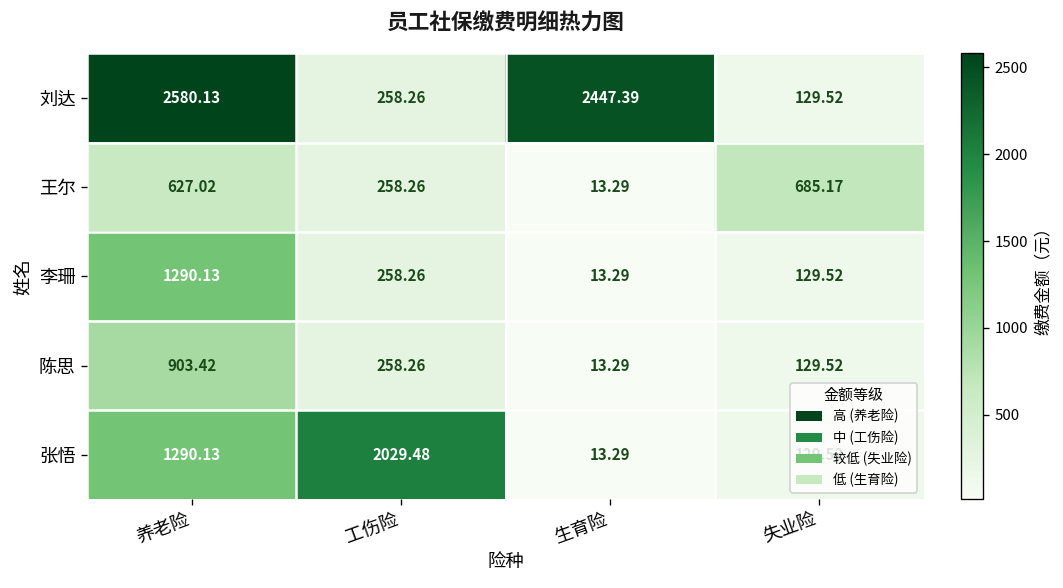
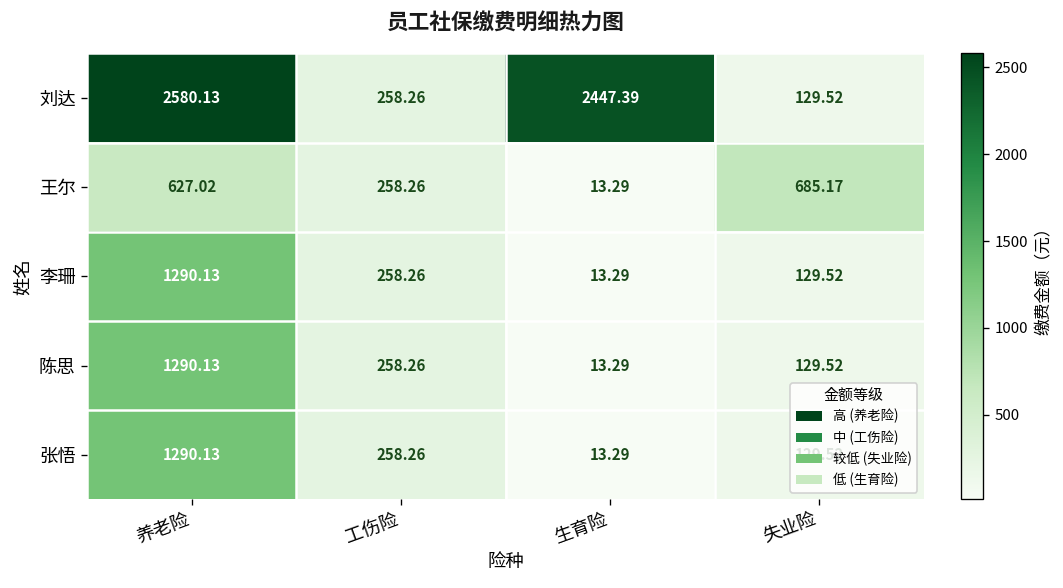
陈思, 养老险: 903.42 -> 1290.13
张悟, 工伤险: 2029.48 -> 258.26
